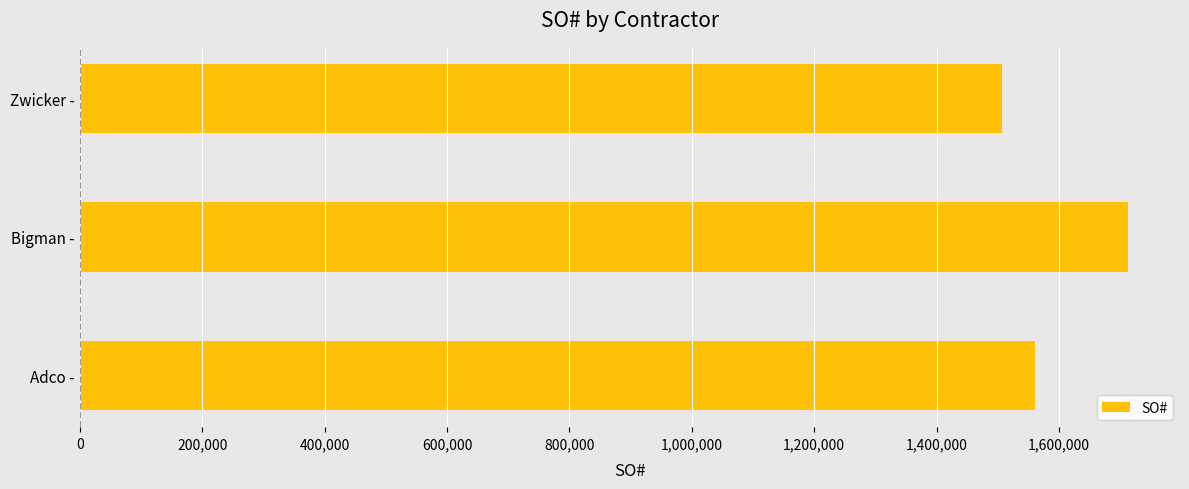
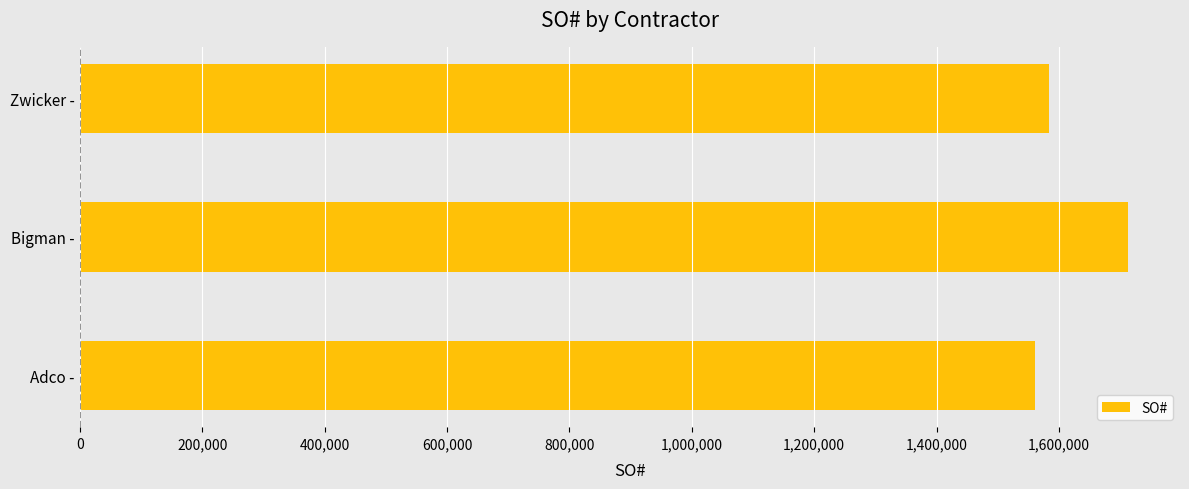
Zwicker -: 1,510,000 -> 1,580,000
